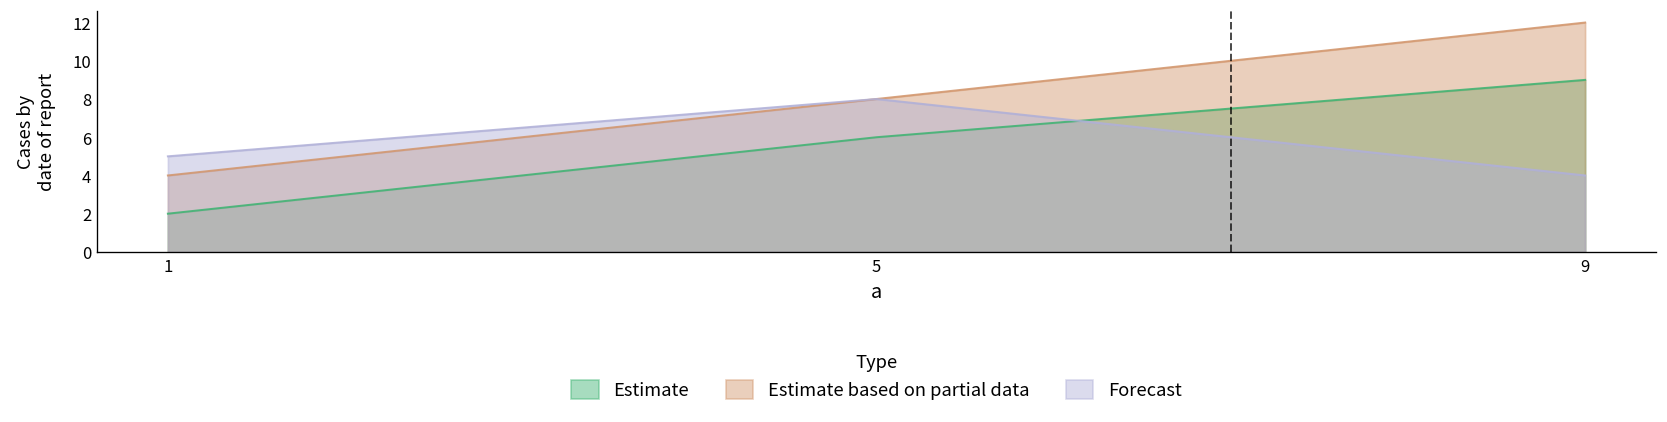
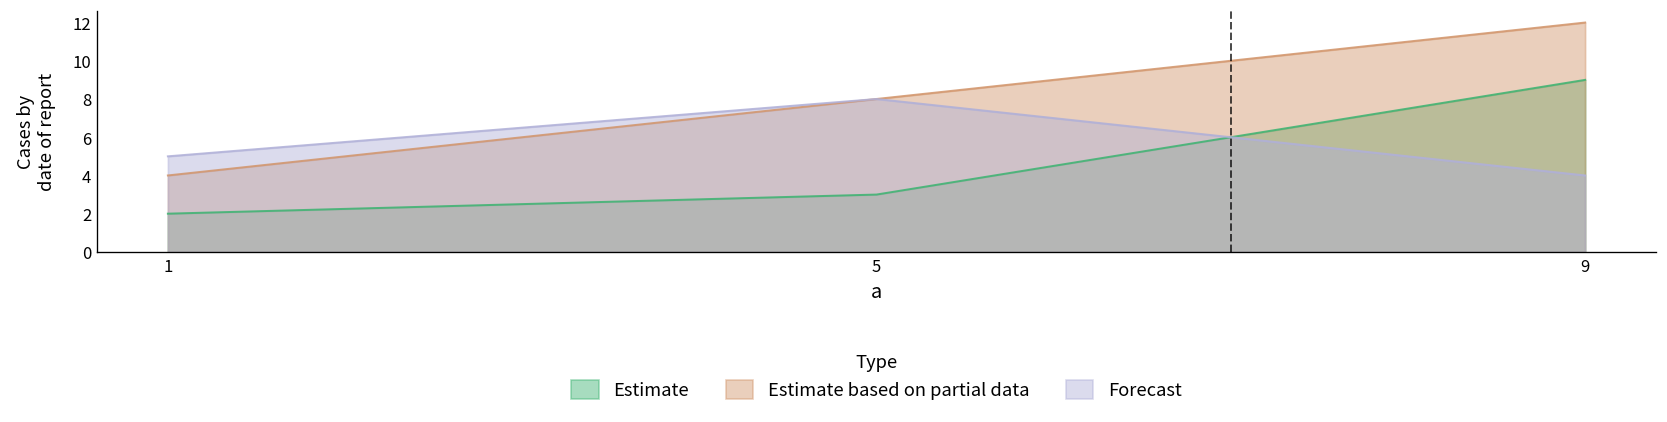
Estimate, 5: 6 -> 3
